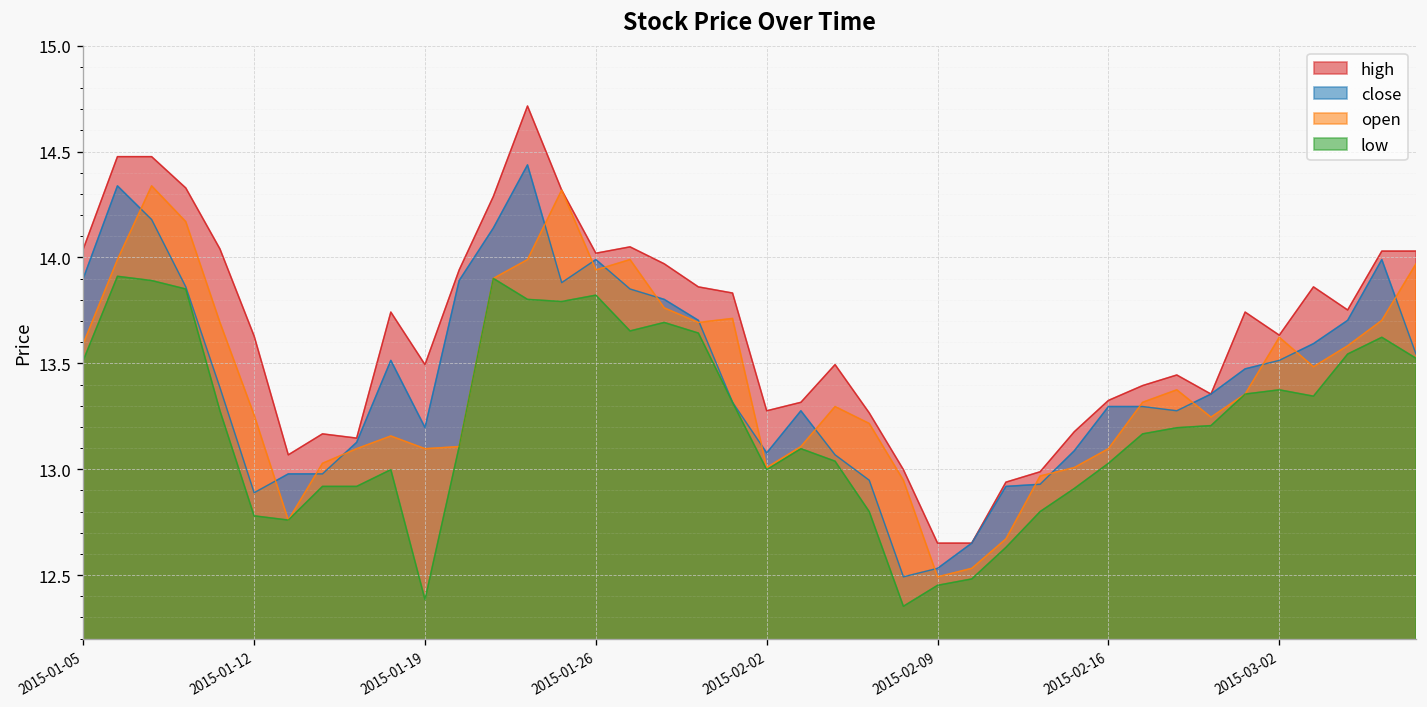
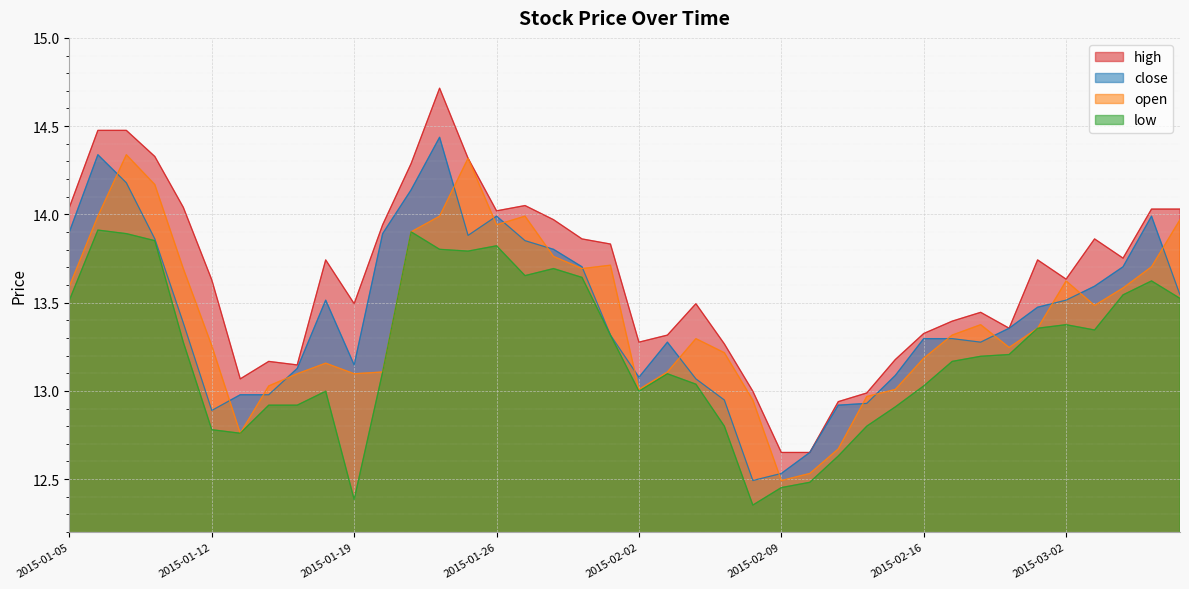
close, 2015-01-19: 13.20 -> 13.15
open, 2015-02-16: 13.10 -> 13.19
